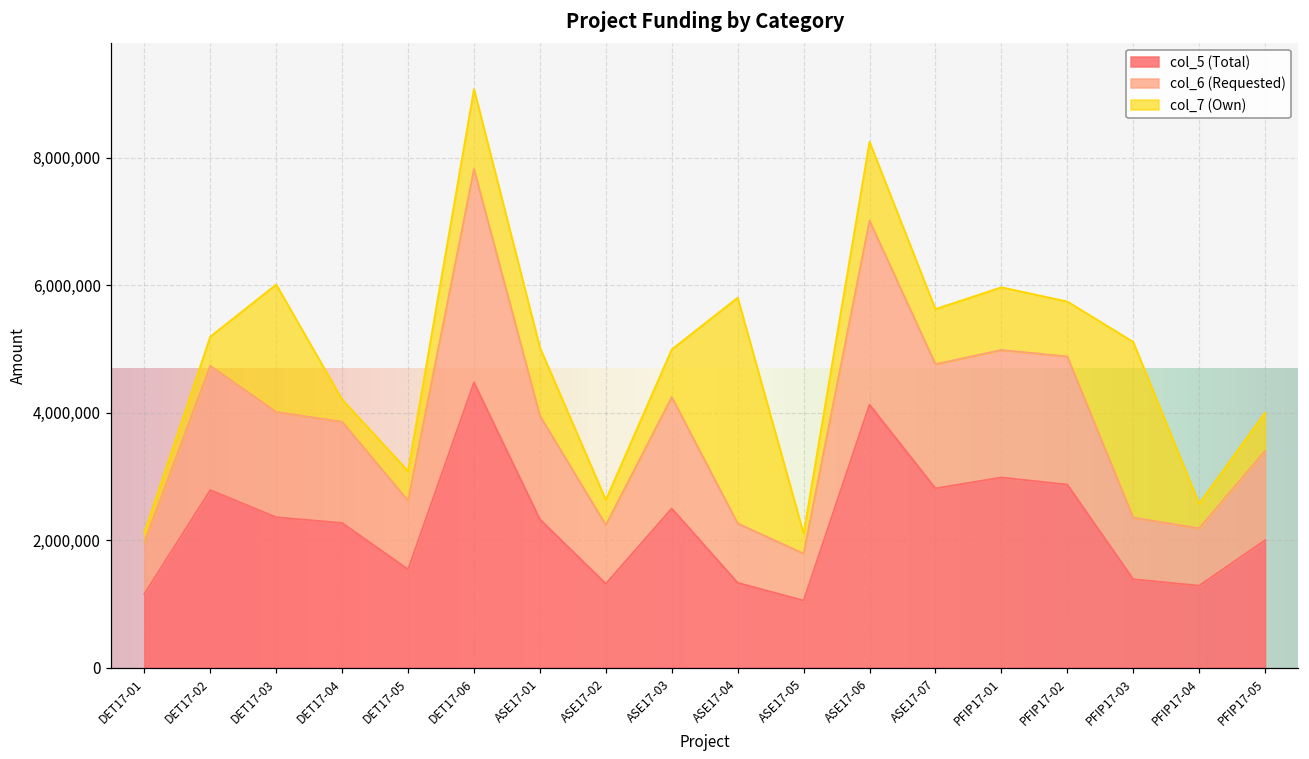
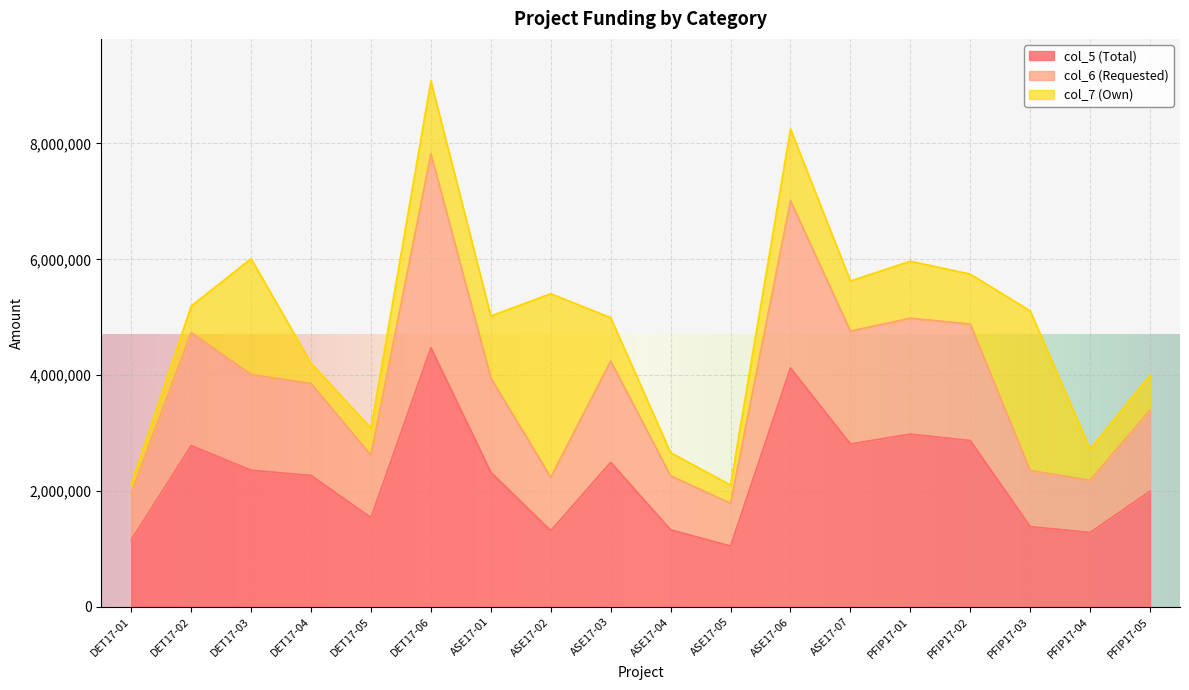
col_7 (Own), ASE17-02: 400,000 -> 3,200,000
col_7 (Own), ASE17-04: 3,500,000 -> 400,000
col_7 (Own), PFIP17-04: 400,000 -> 500,000
